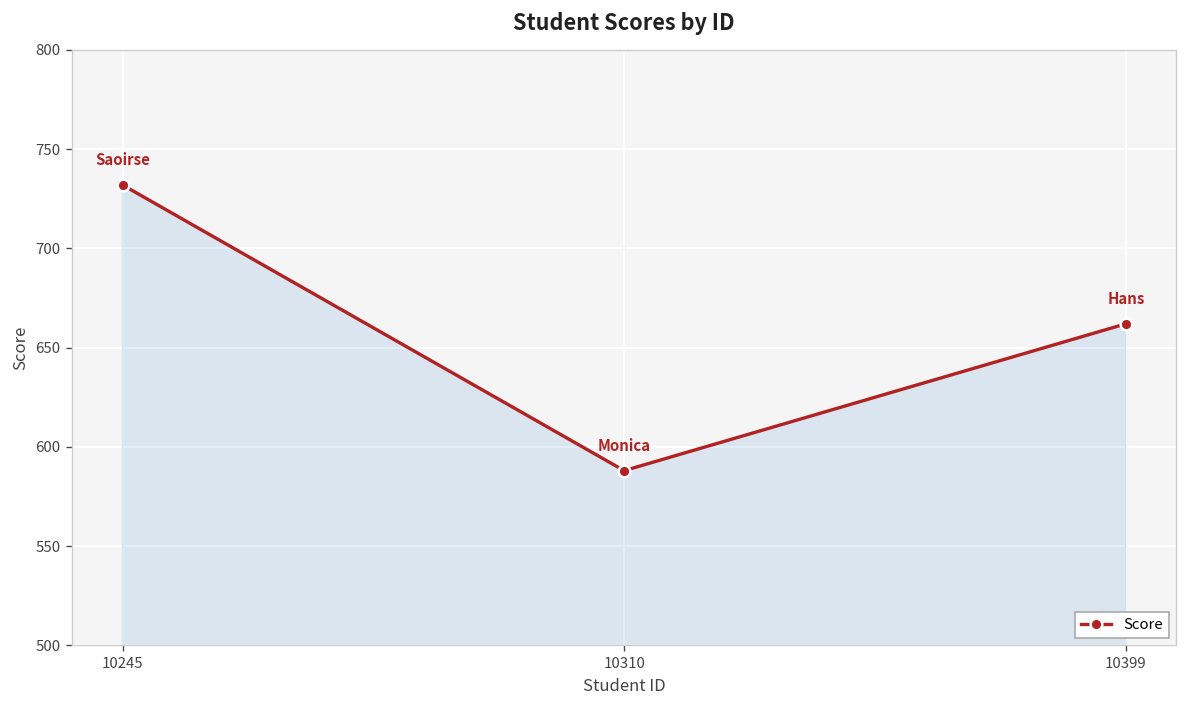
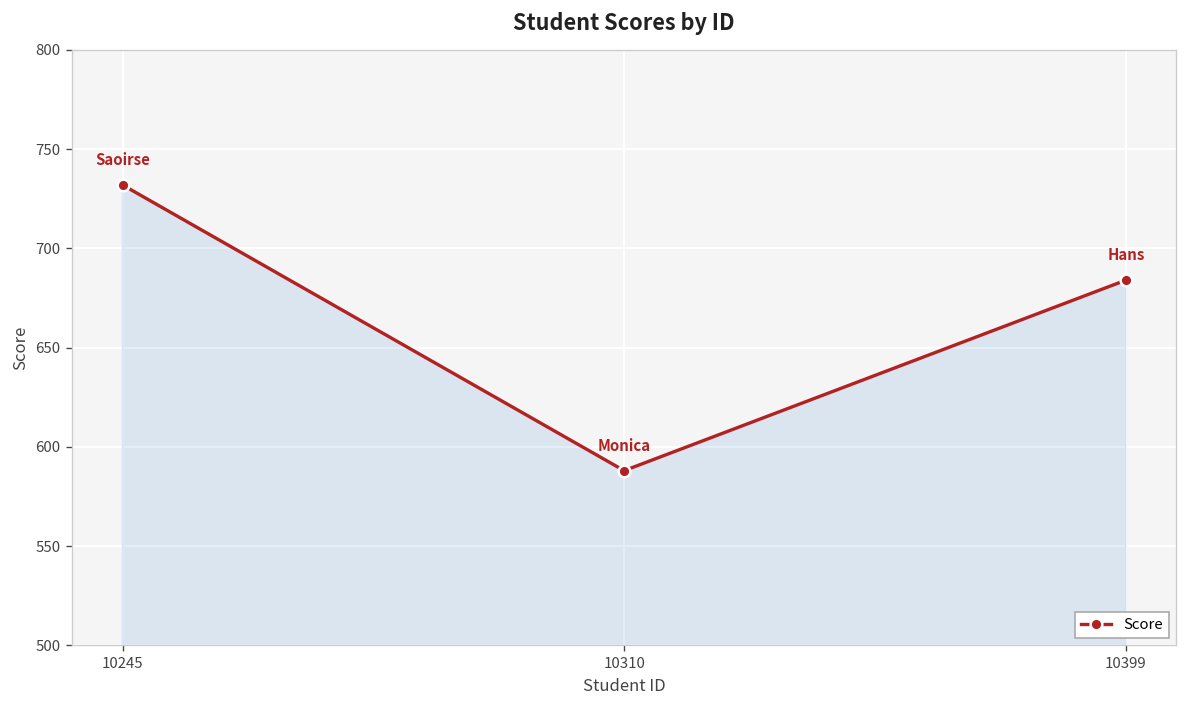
10399: 662 -> 684
